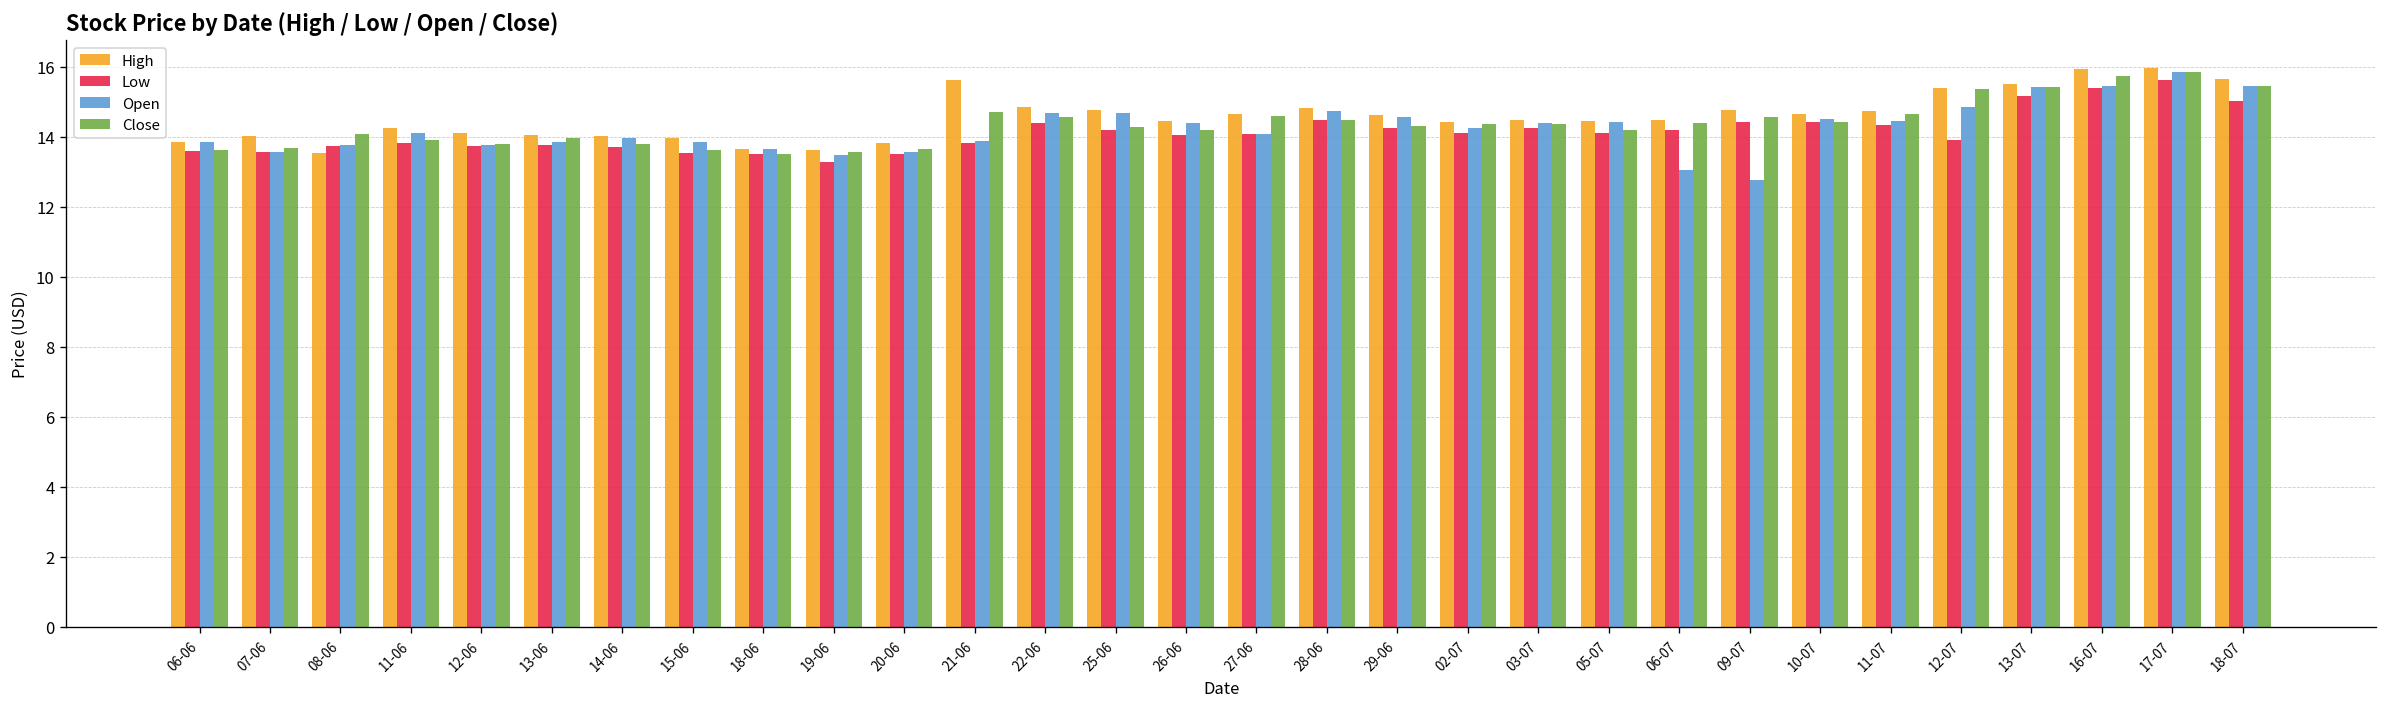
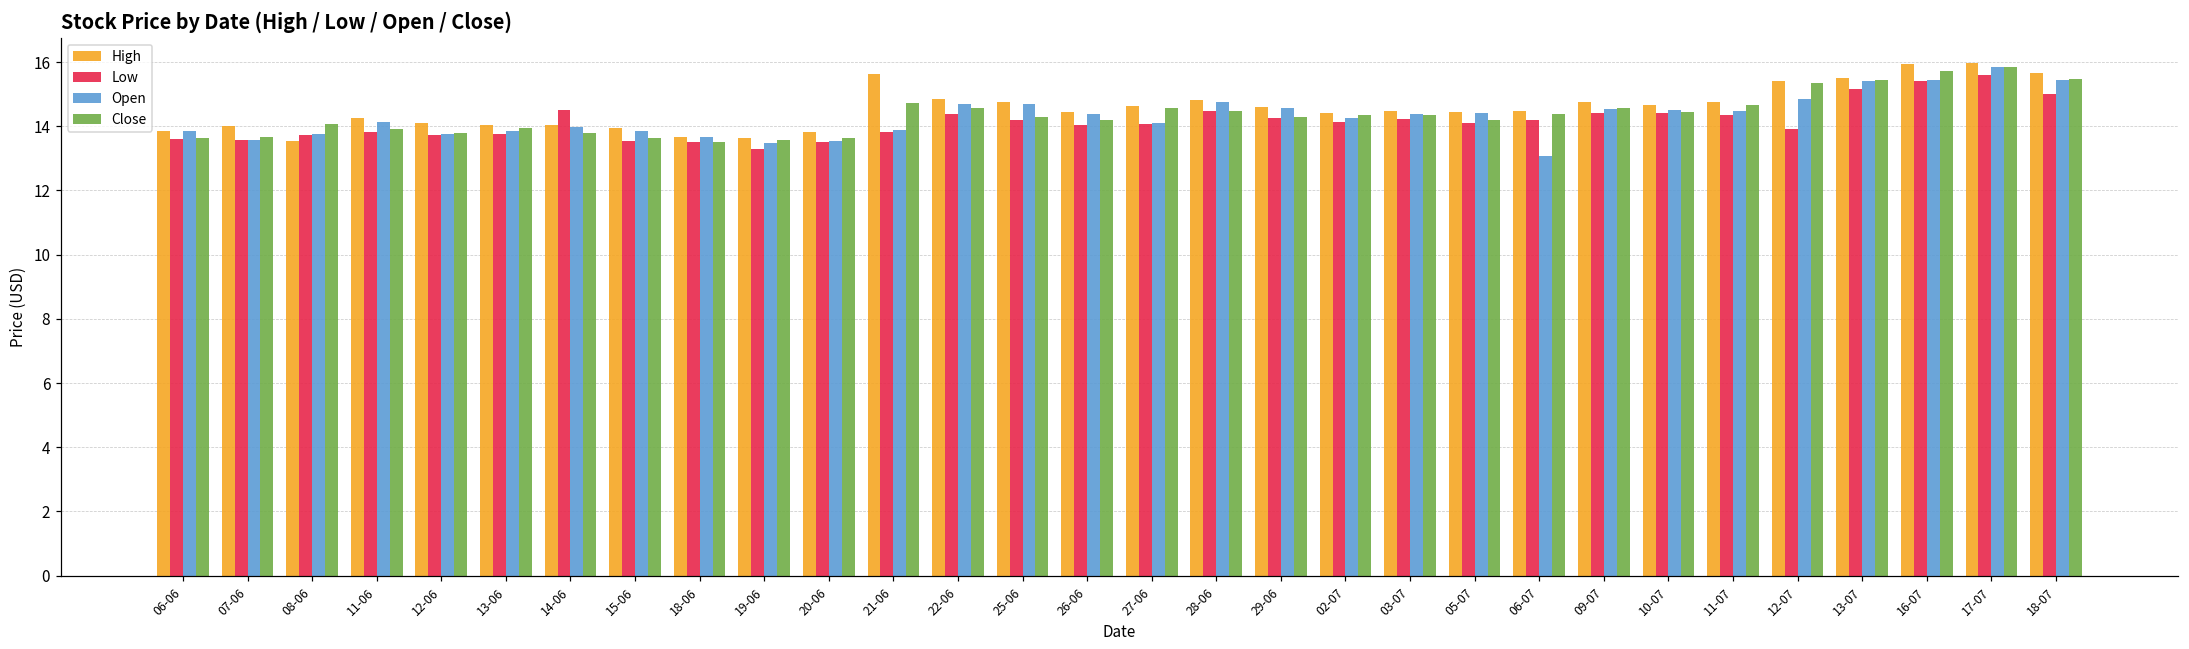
Low, 14-06: 13.7 -> 14.5
Open, 09-07: 12.8 -> 14.5
